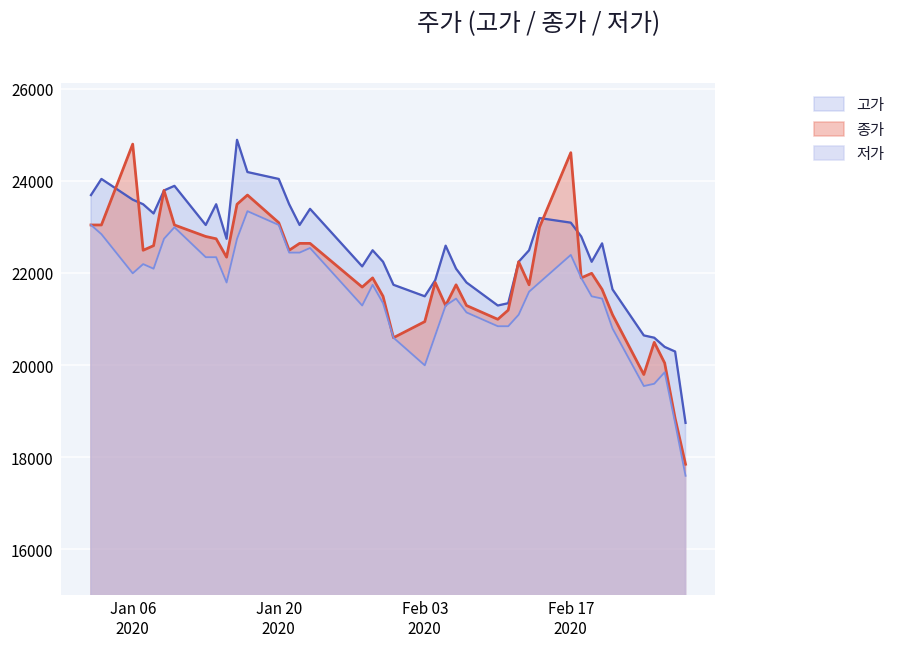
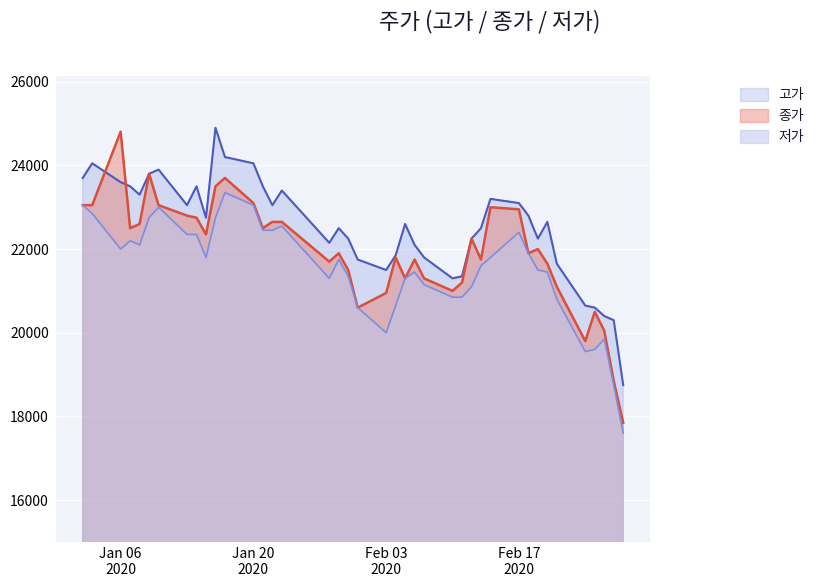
종가, Feb 17 2020: 24600 -> 23000
